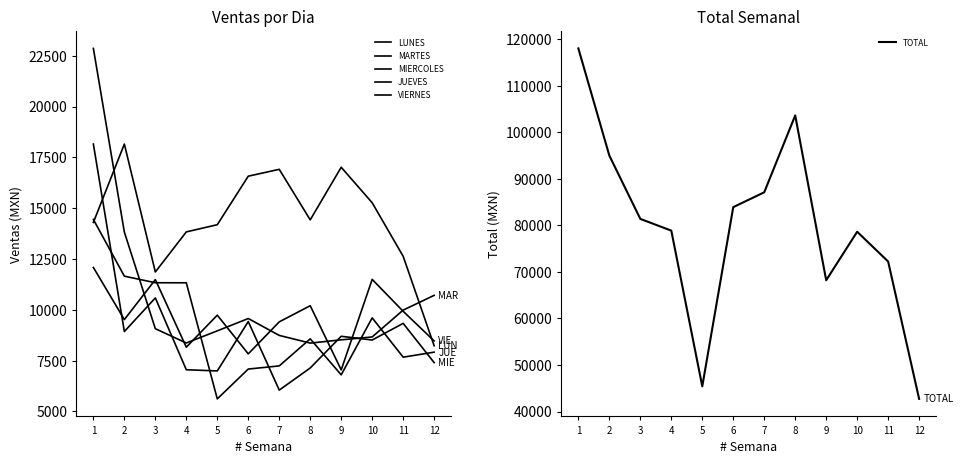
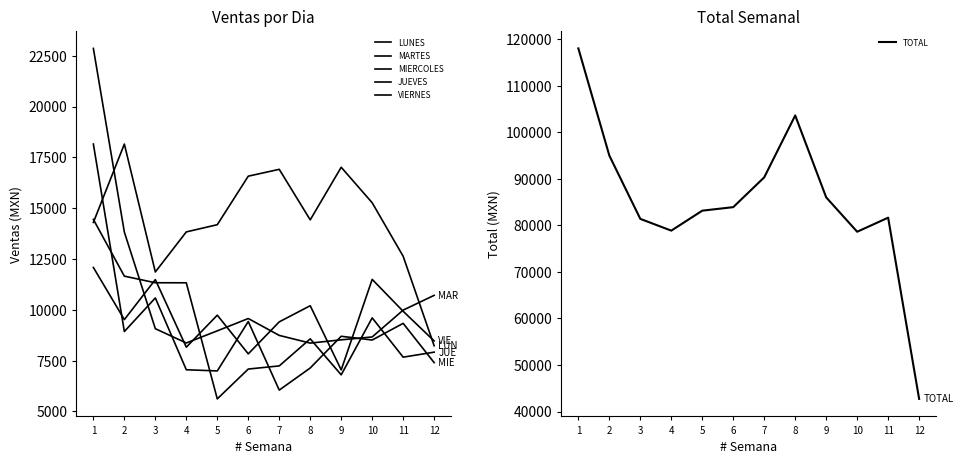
Total Semanal, 5: 45000 -> 83000
Total Semanal, 7: 87000 -> 90000
Total Semanal, 9: 68000 -> 86000
Total Semanal, 11: 72000 -> 82000
